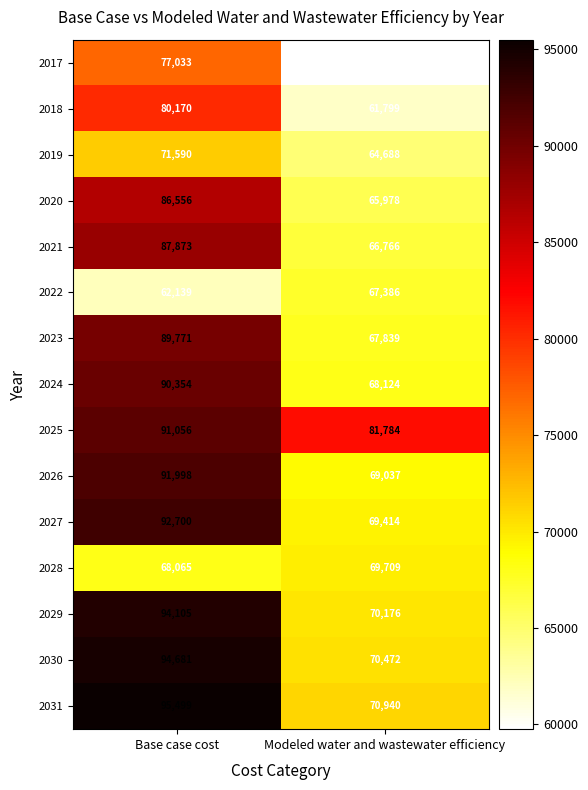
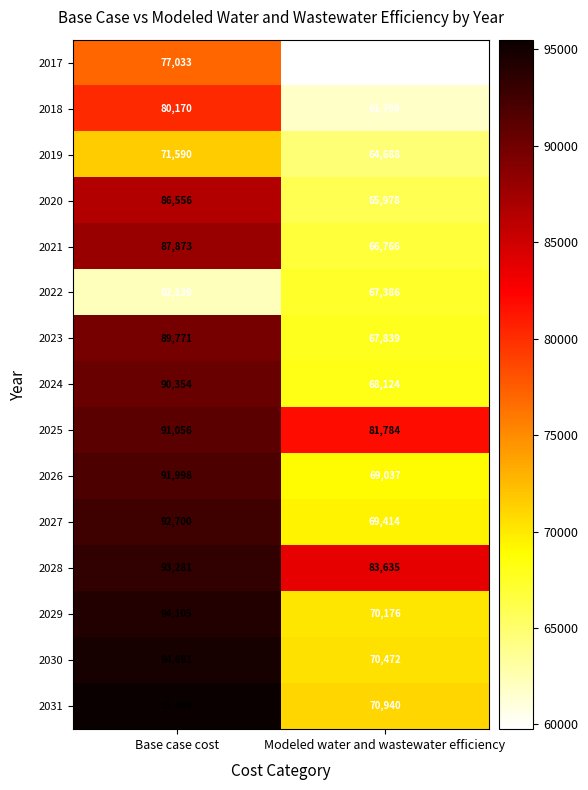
2028, Base case cost: 68,065 -> 93,281
2028, Modeled water and wastewater efficiency: 69,709 -> 83,635
